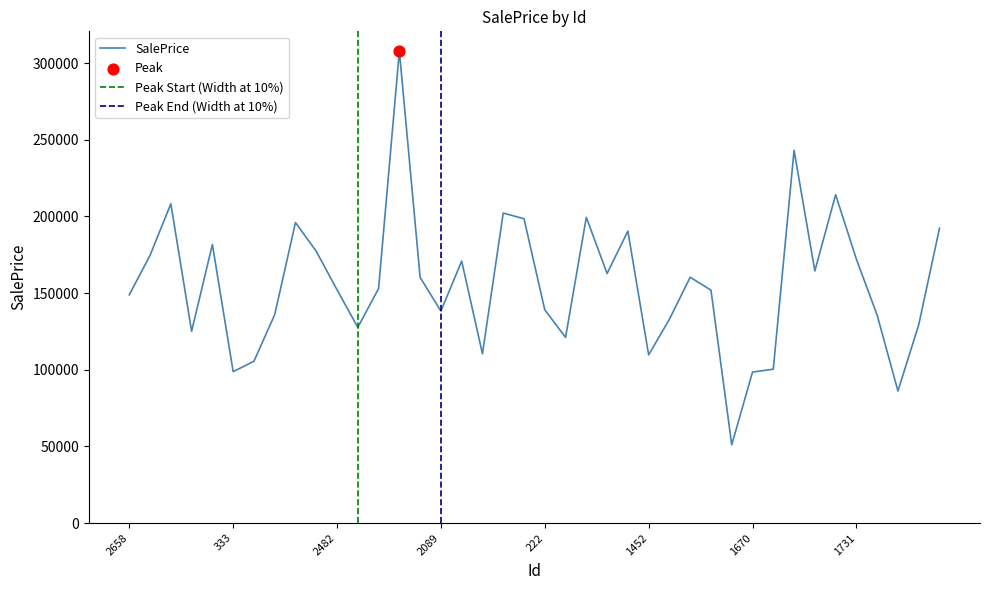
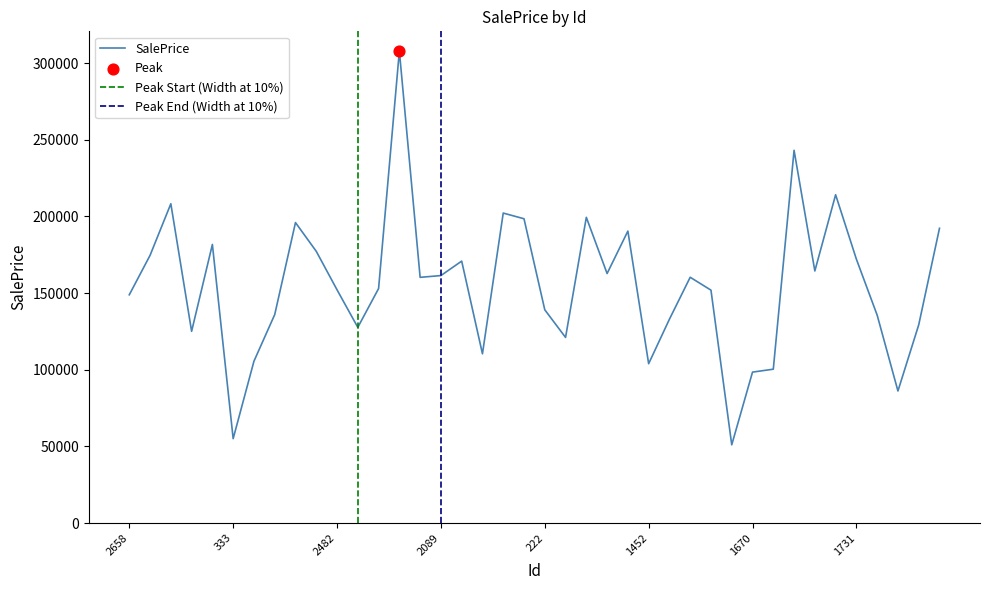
SalePrice, 333: 99000 -> 55000
SalePrice, 2089: 138000 -> 161000
SalePrice, 1452: 110000 -> 104000
